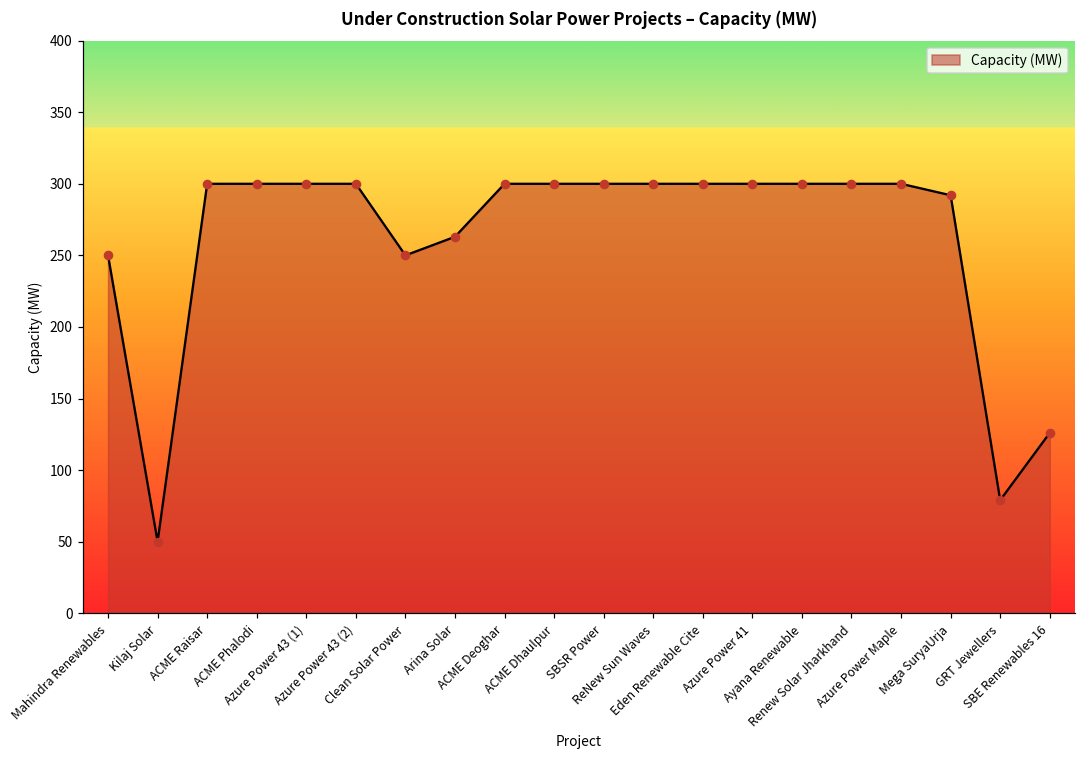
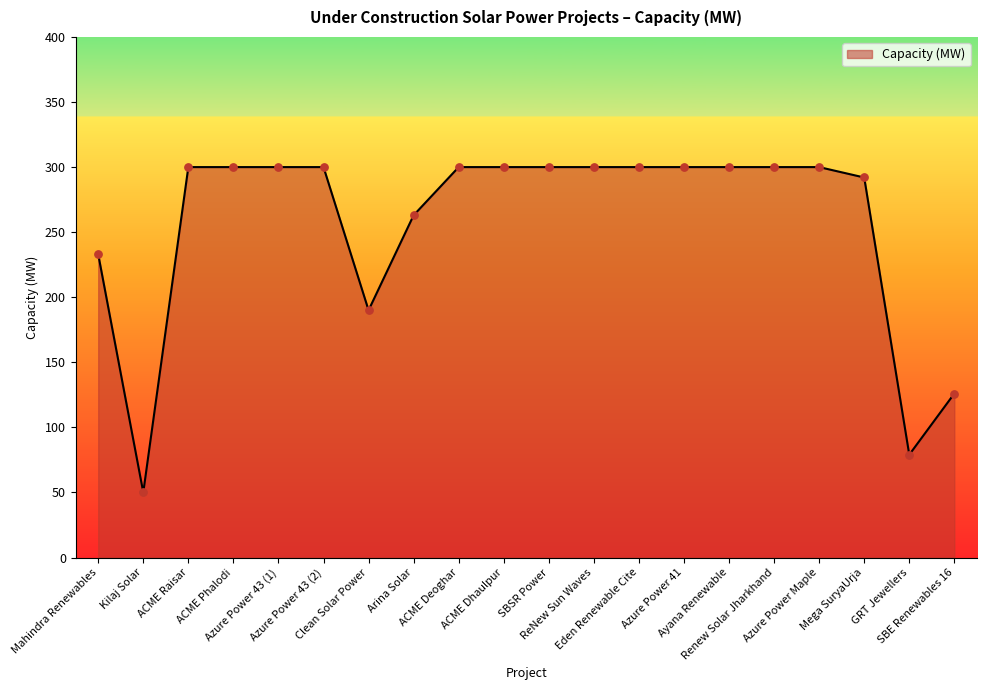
Mahindra Renewables: 250 -> 233
Clean Solar Power: 250 -> 190
